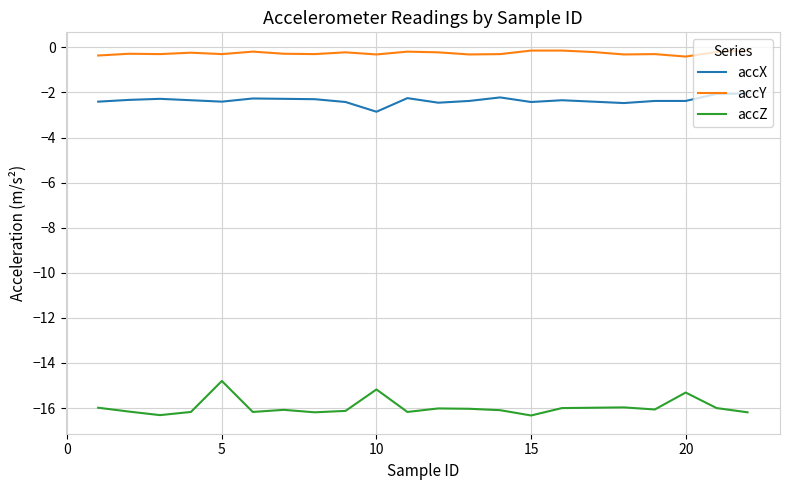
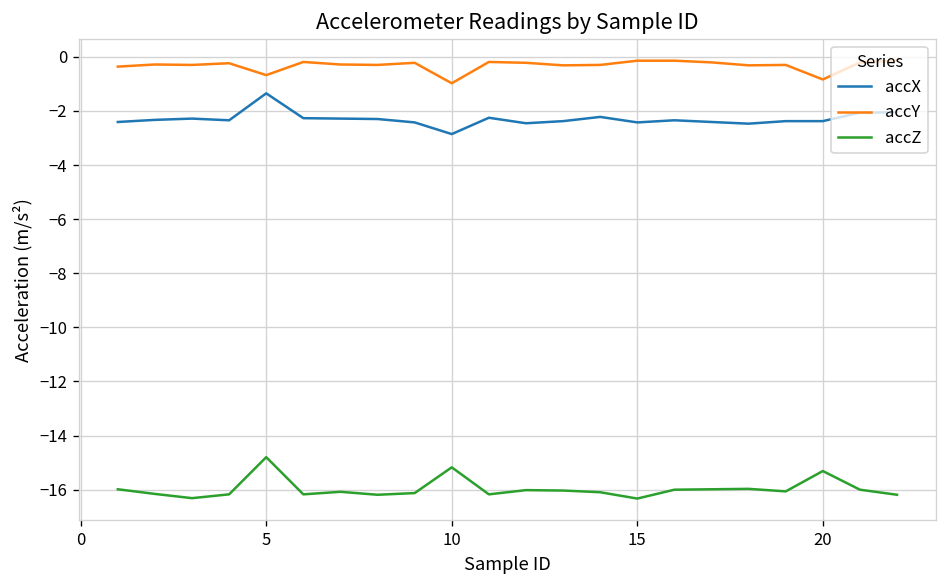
accX, 5: -2.4 -> -1.3
accY, 5: -0.3 -> -0.7
accY, 10: -0.3 -> -1.0
accY, 20: -0.4 -> -0.8
